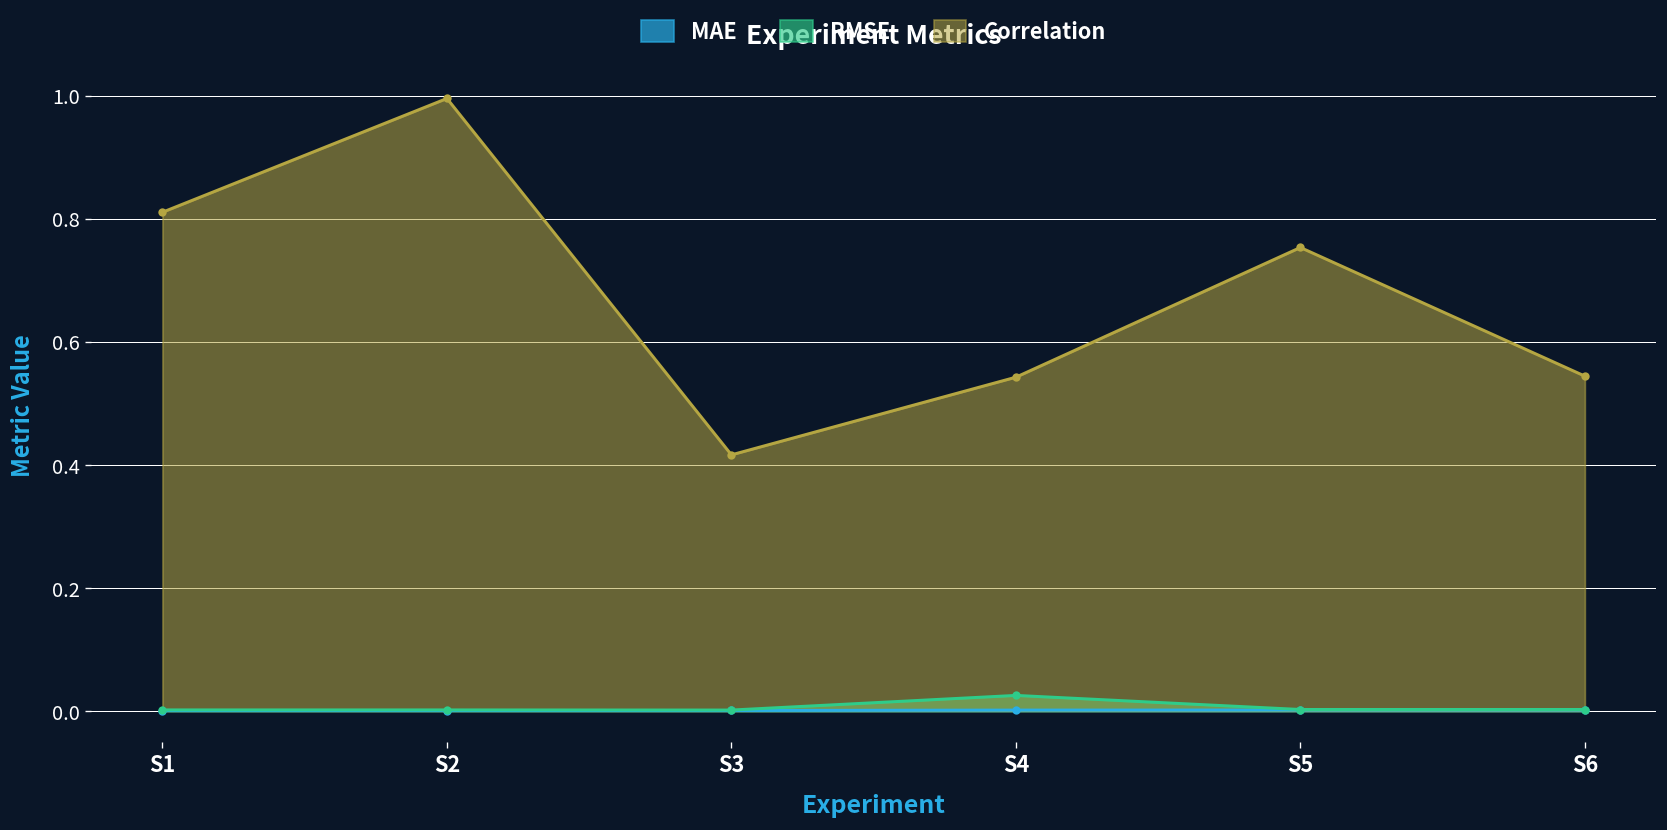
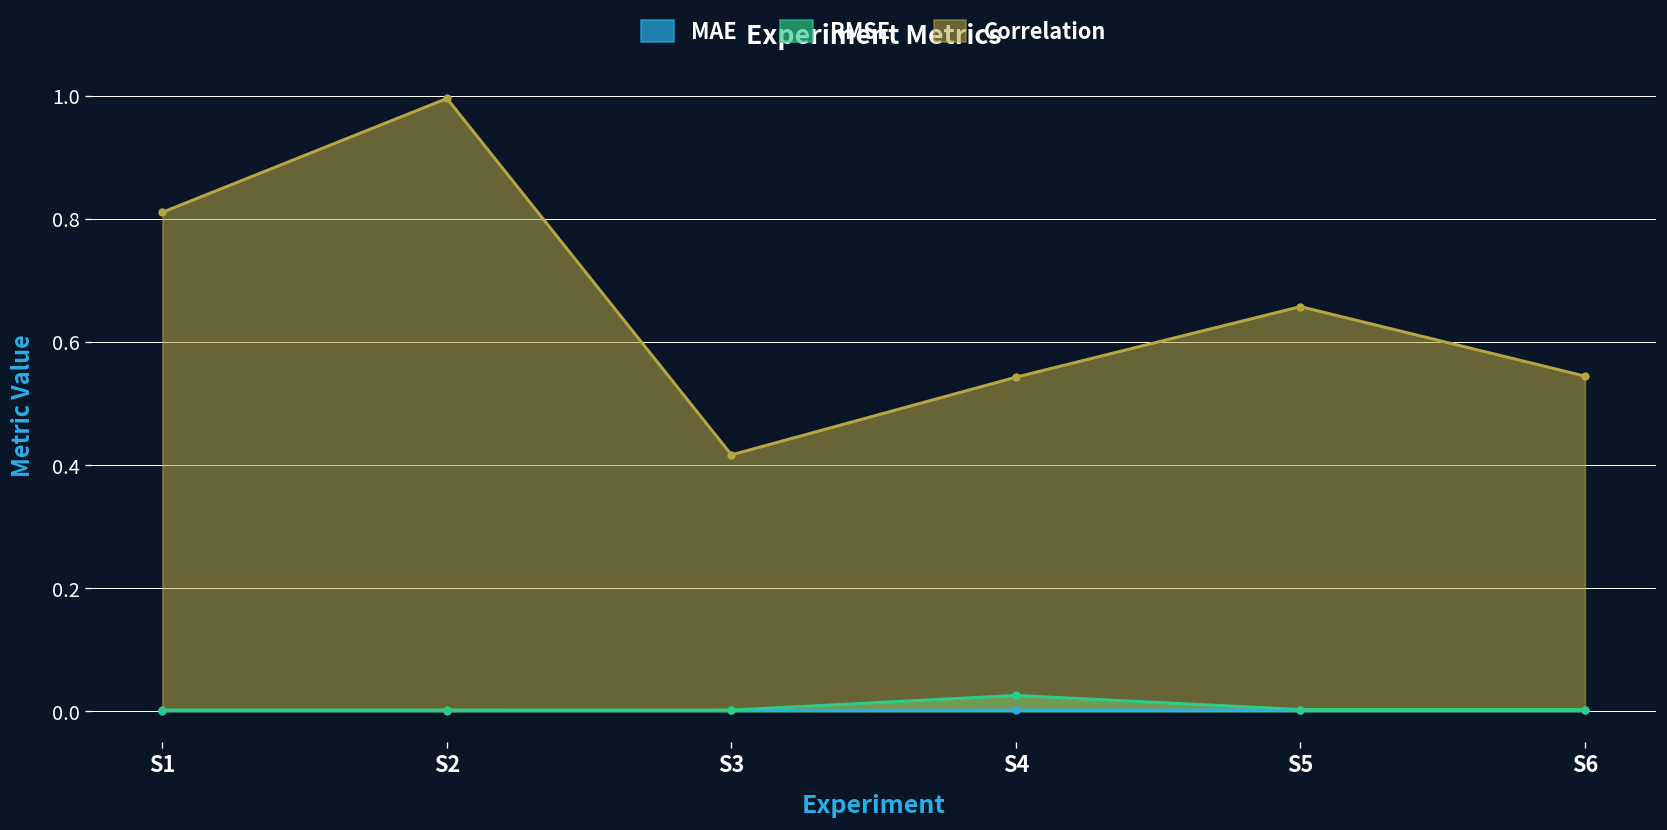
Correlation, S5: 0.75 -> 0.66
